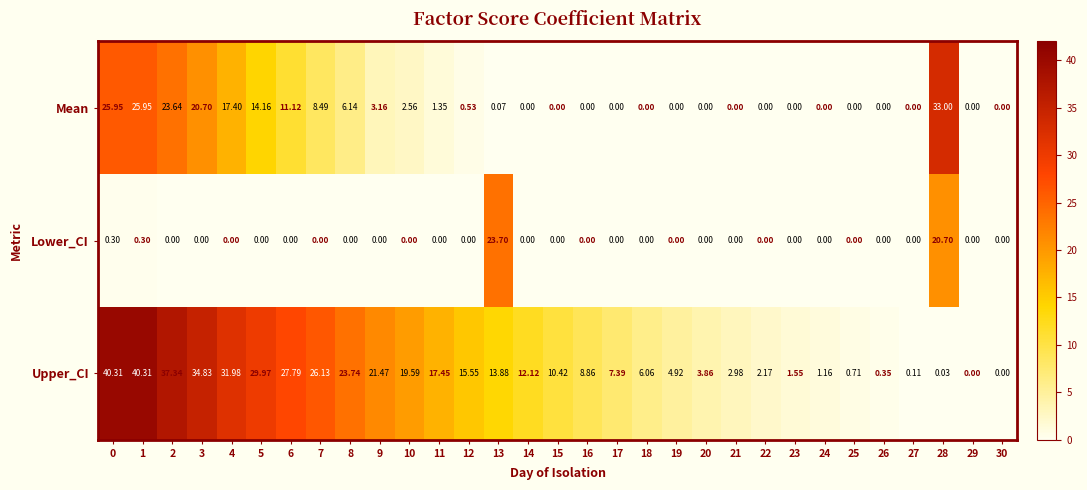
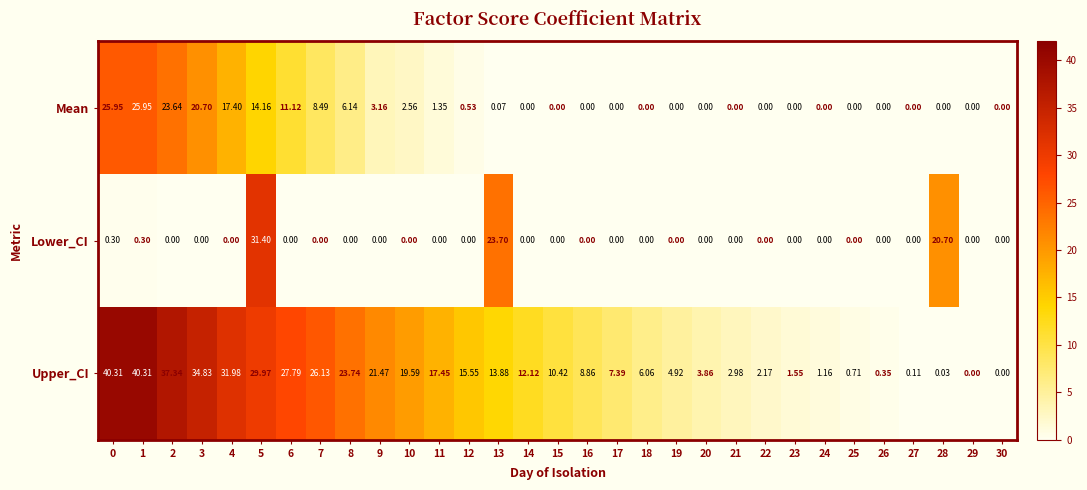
Mean, 28: 33.00 -> 0.00
Lower_CI, 5: 0.00 -> 31.40
